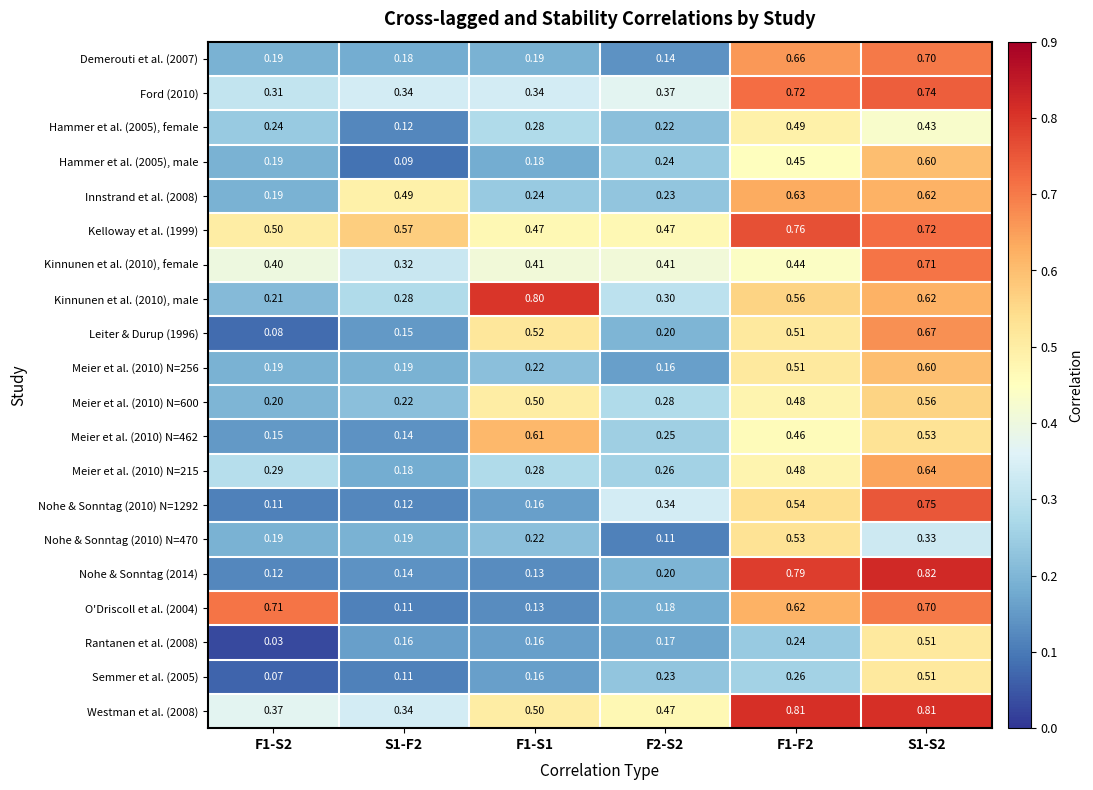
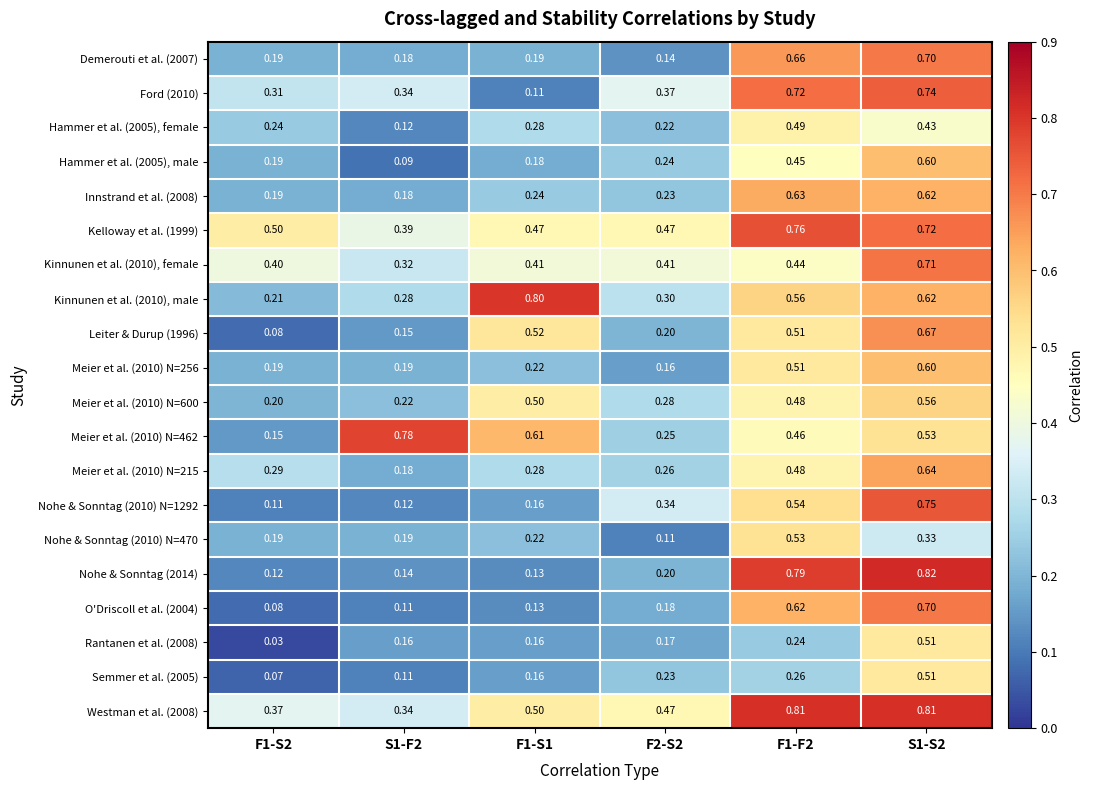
Ford (2010), F1-S1: 0.34 -> 0.11
Innstrand et al. (2008), S1-F2: 0.49 -> 0.18
Kelloway et al. (1999), S1-F2: 0.57 -> 0.39
Meier et al. (2010) N=462, S1-F2: 0.14 -> 0.78
O'Driscoll et al. (2004), F1-S2: 0.71 -> 0.08
